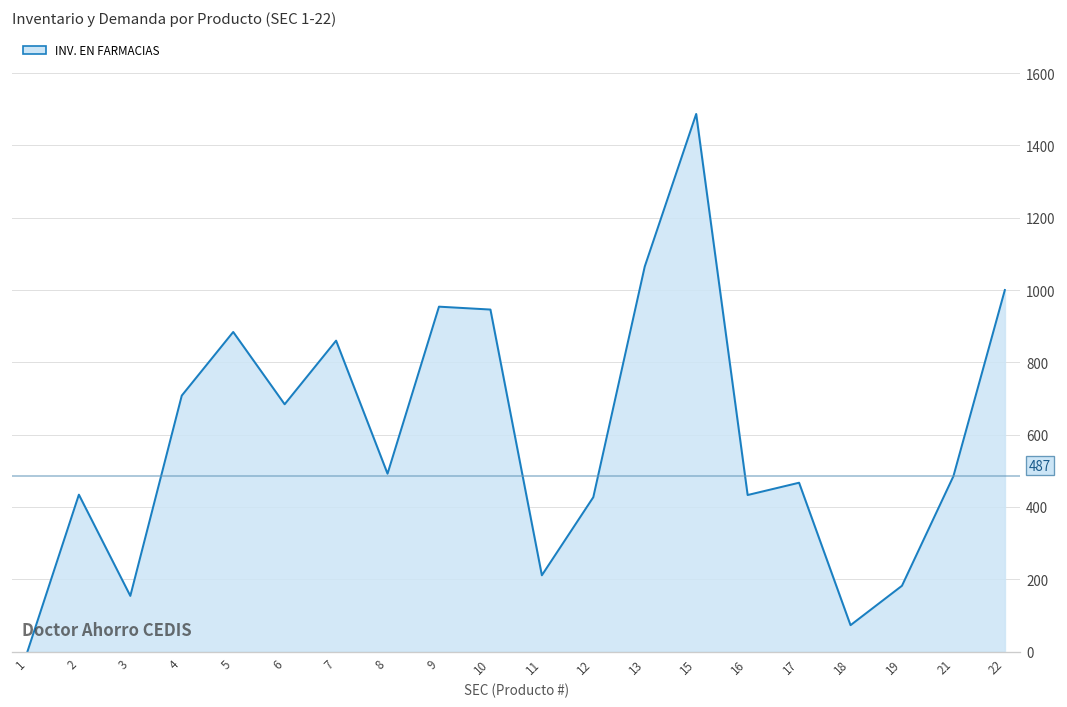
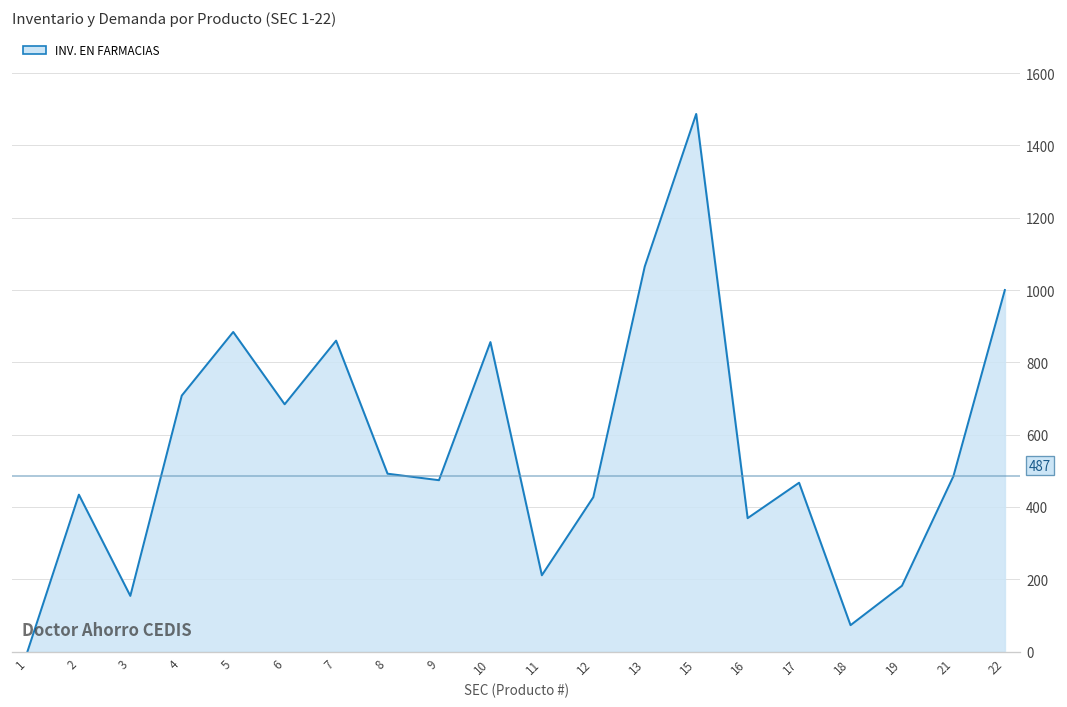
9: 950 -> 470
10: 950 -> 860
16: 430 -> 370
